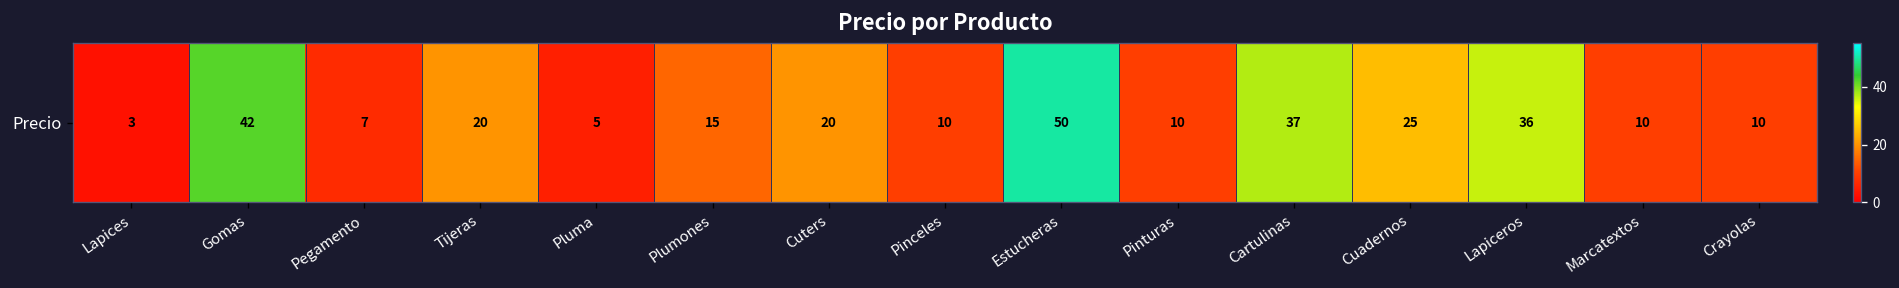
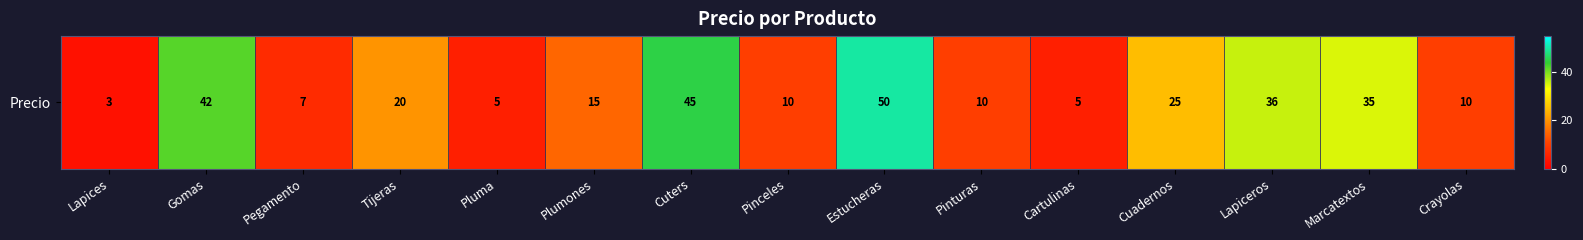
Precio, Cuters: 20 -> 45
Precio, Cartulinas: 37 -> 5
Precio, Marcatextos: 10 -> 35
